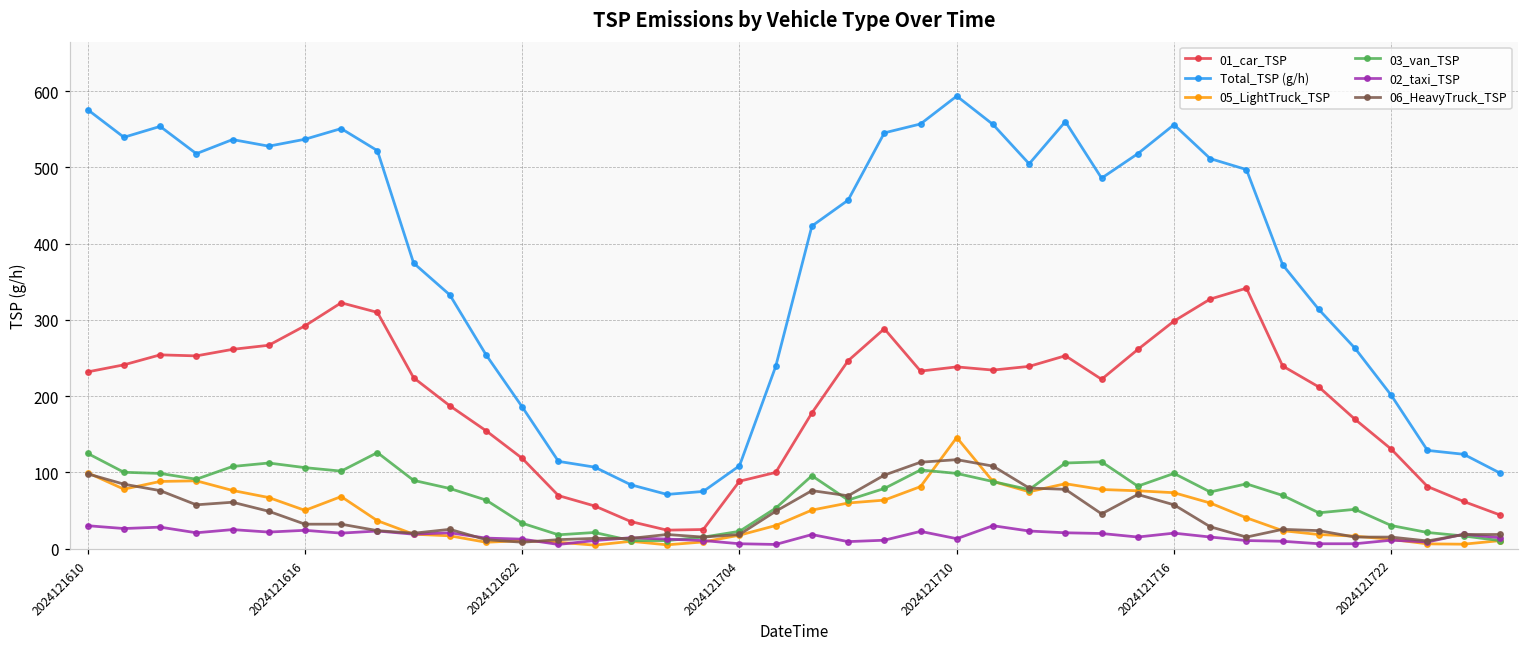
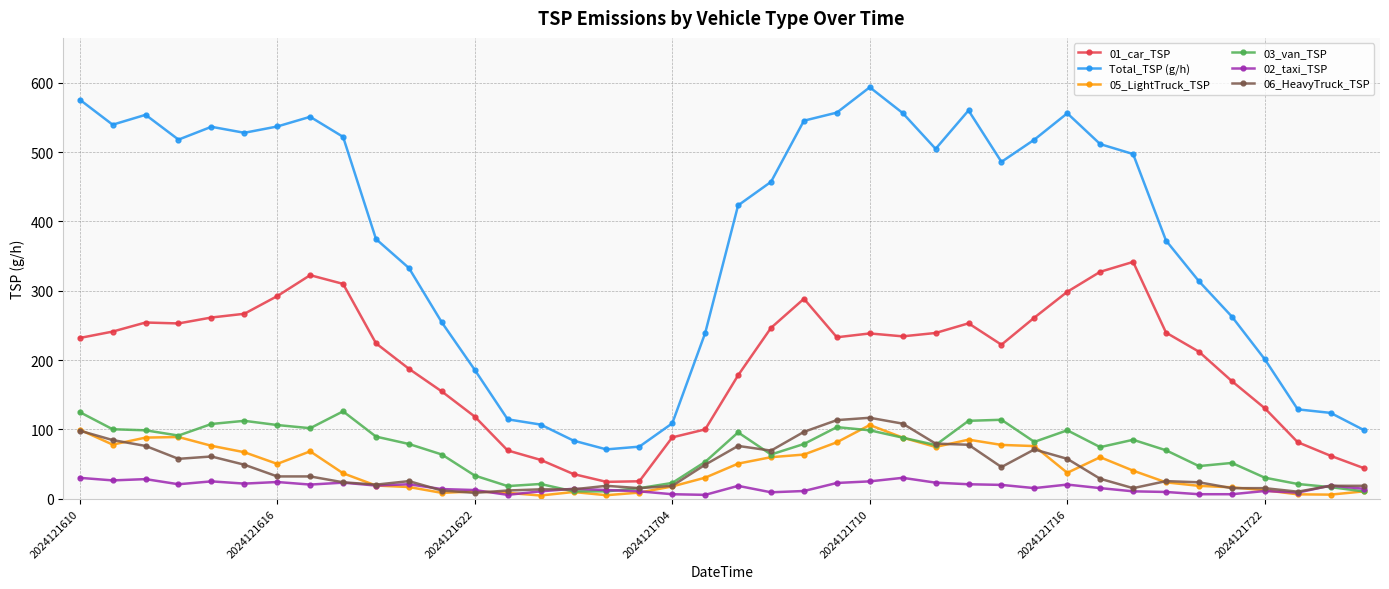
05_LightTruck_TSP, 2024121710: 150 -> 110
02_taxi_TSP, 2024121710: 10 -> 30
05_LightTruck_TSP, 2024121716: 70 -> 40
